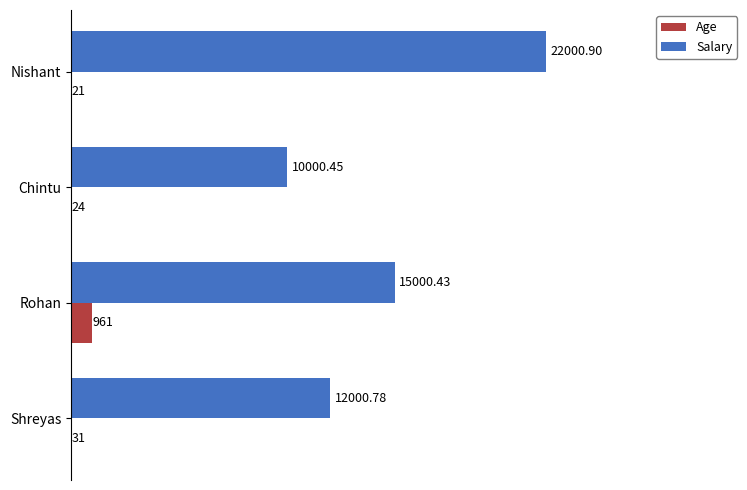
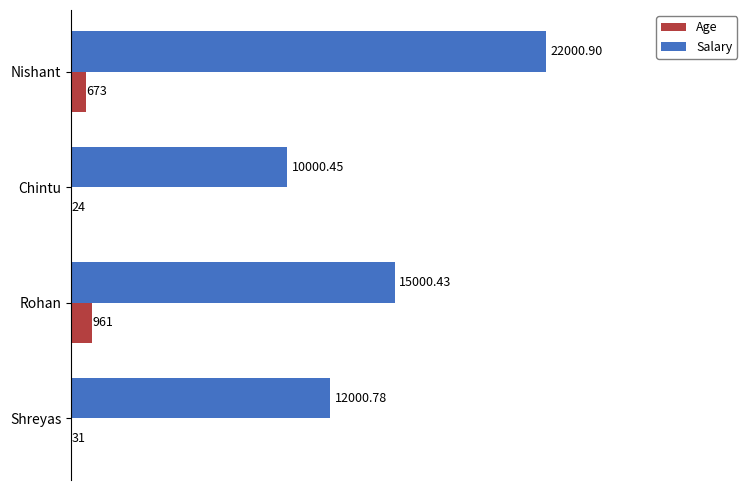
Age, Nishant: 21 -> 673
